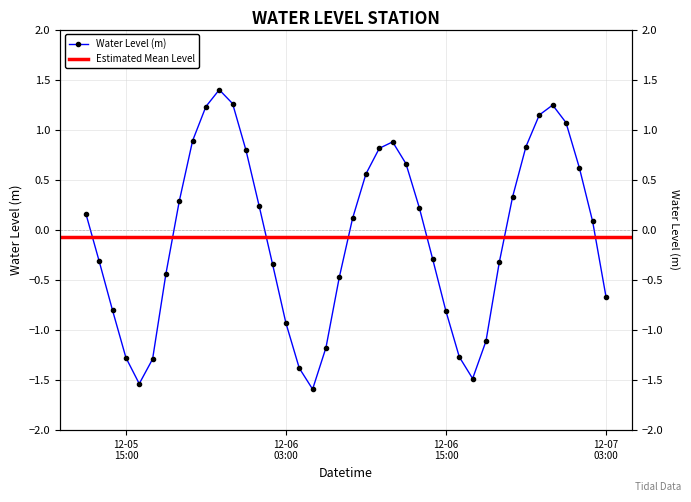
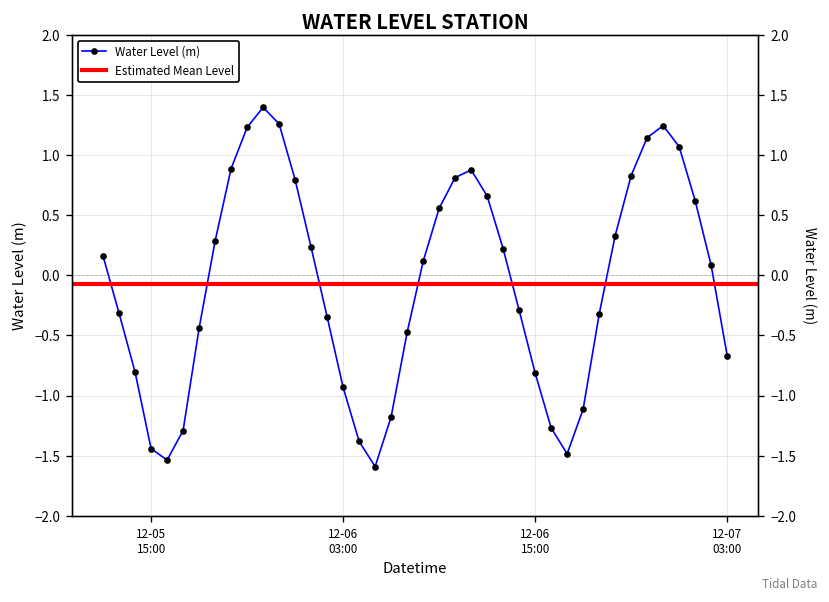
12-05 15:00: -1.28 -> -1.44
